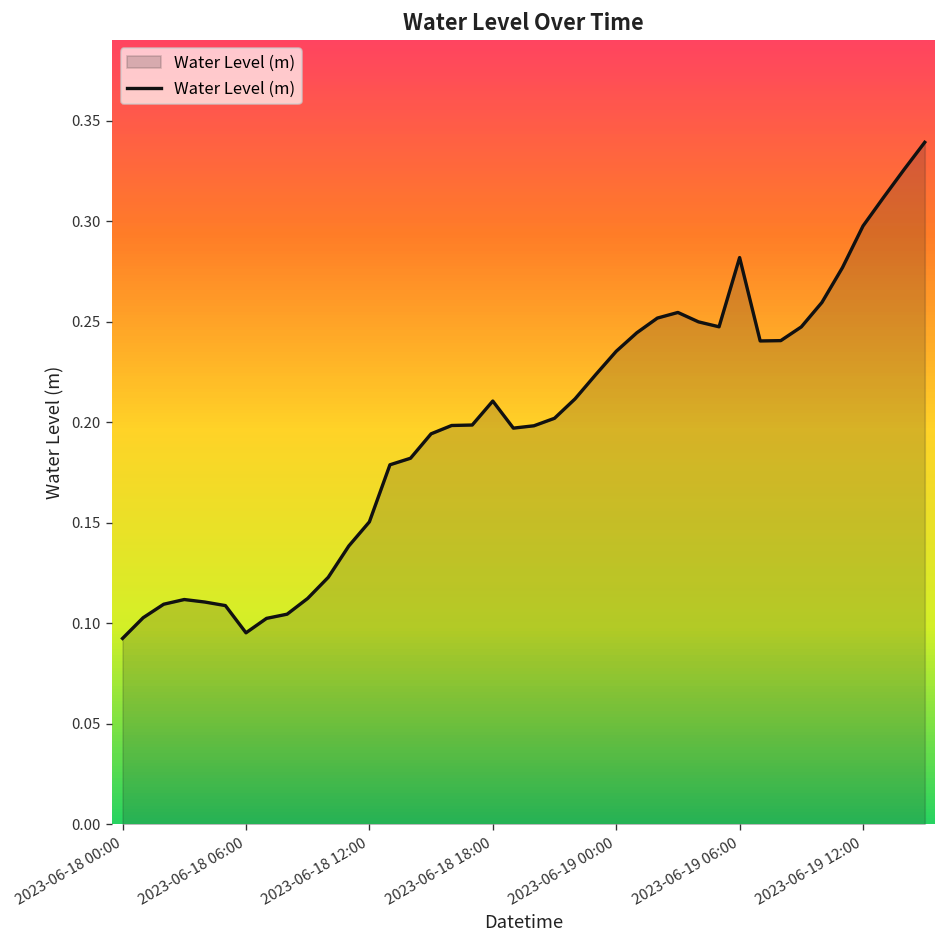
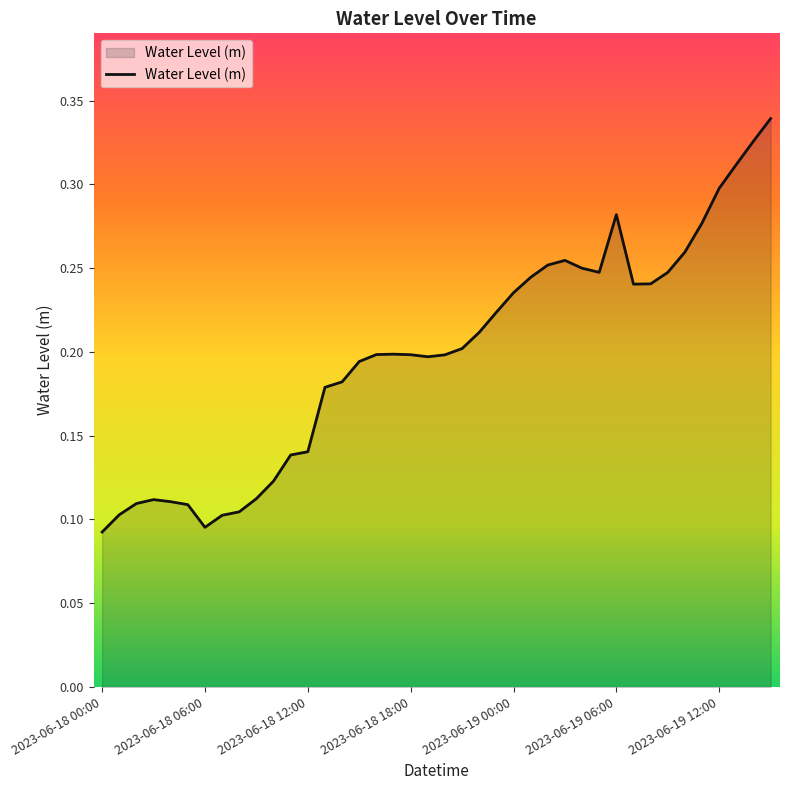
2023-06-18 12:00: 0.150 -> 0.140
2023-06-18 18:00: 0.211 -> 0.198
